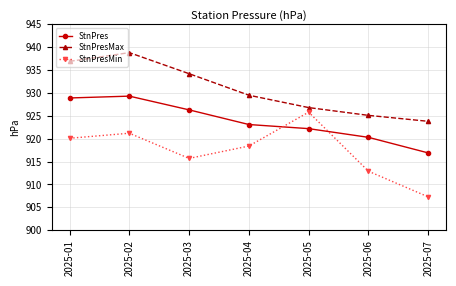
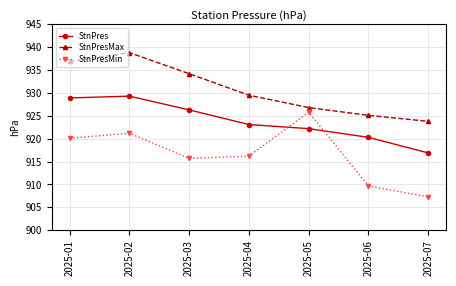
StnPresMin, 2025-04: 918 -> 916
StnPresMin, 2025-06: 913 -> 910
